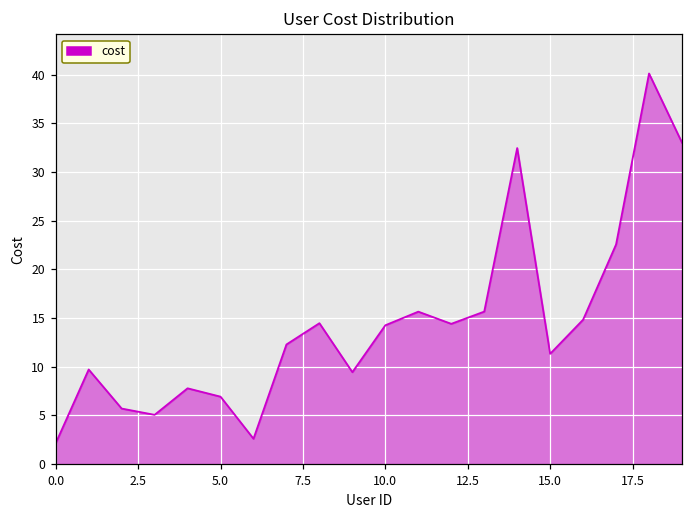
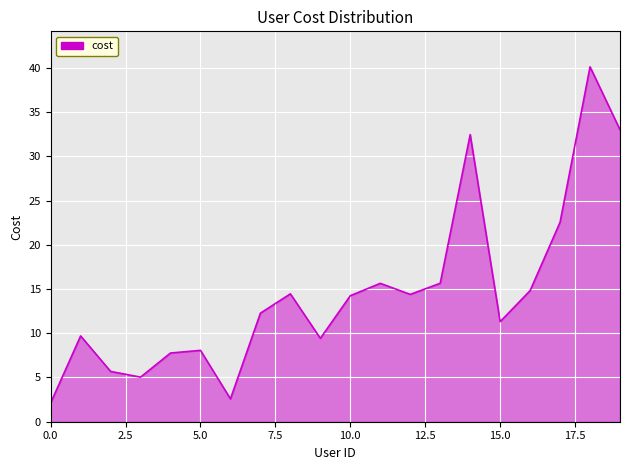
5.0: 7 -> 8
